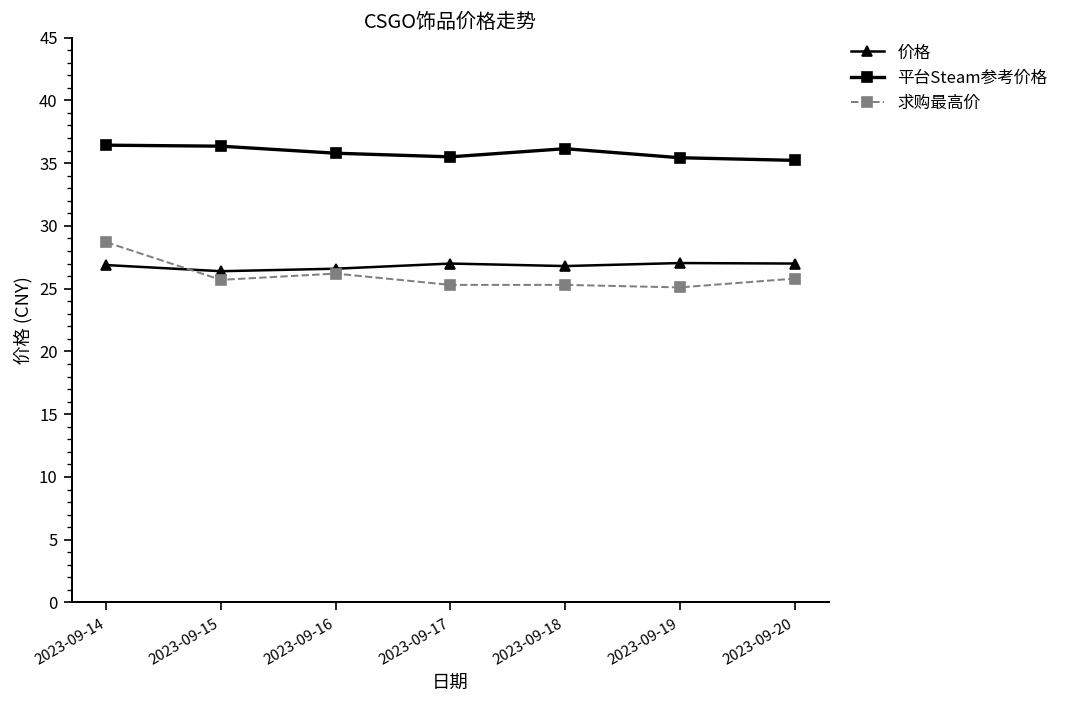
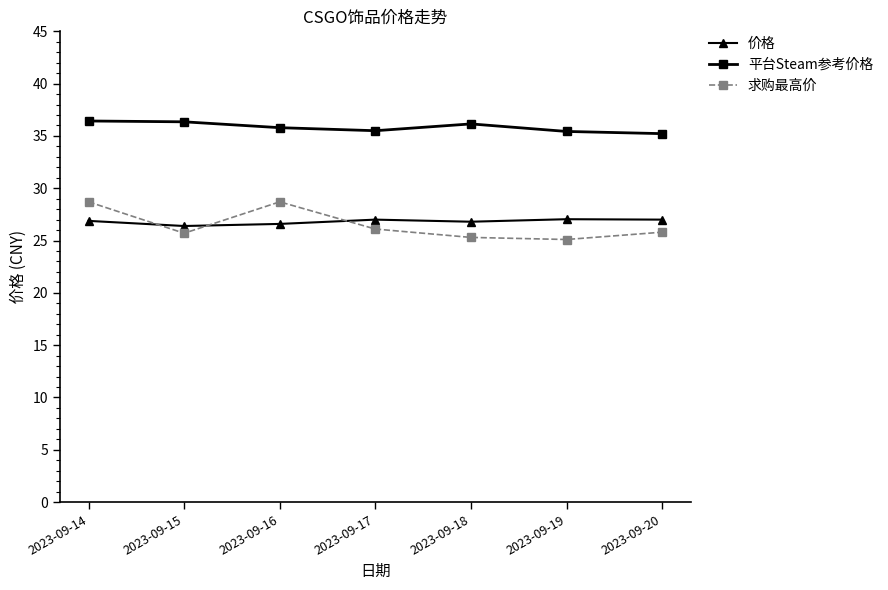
求购最高价, 2023-09-16: 26.2 -> 28.7
求购最高价, 2023-09-17: 25.3 -> 26.1
